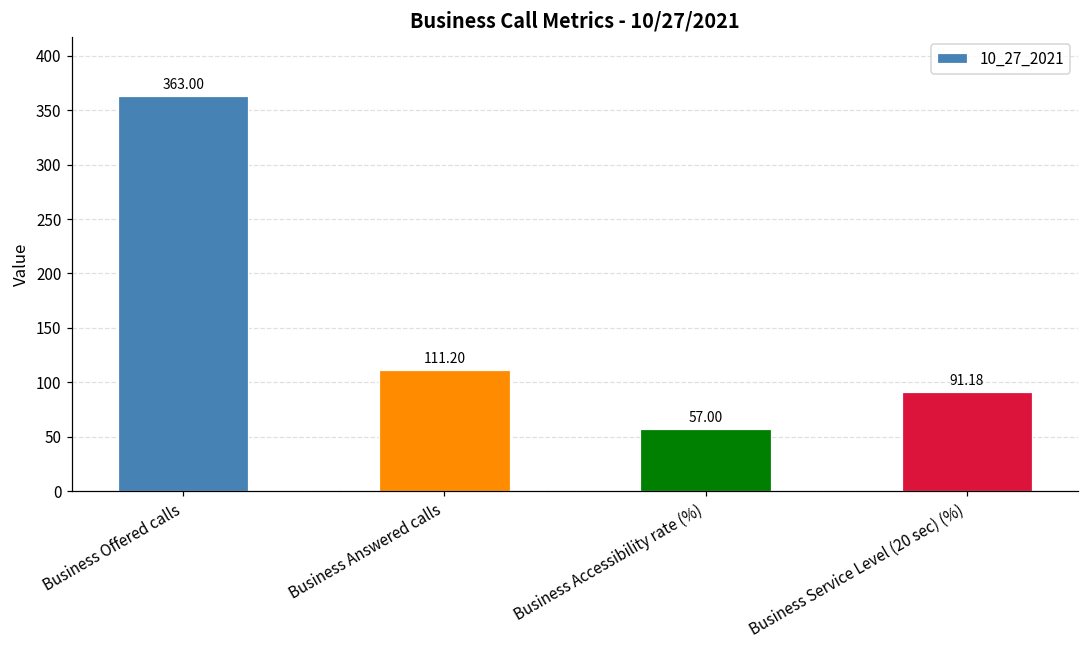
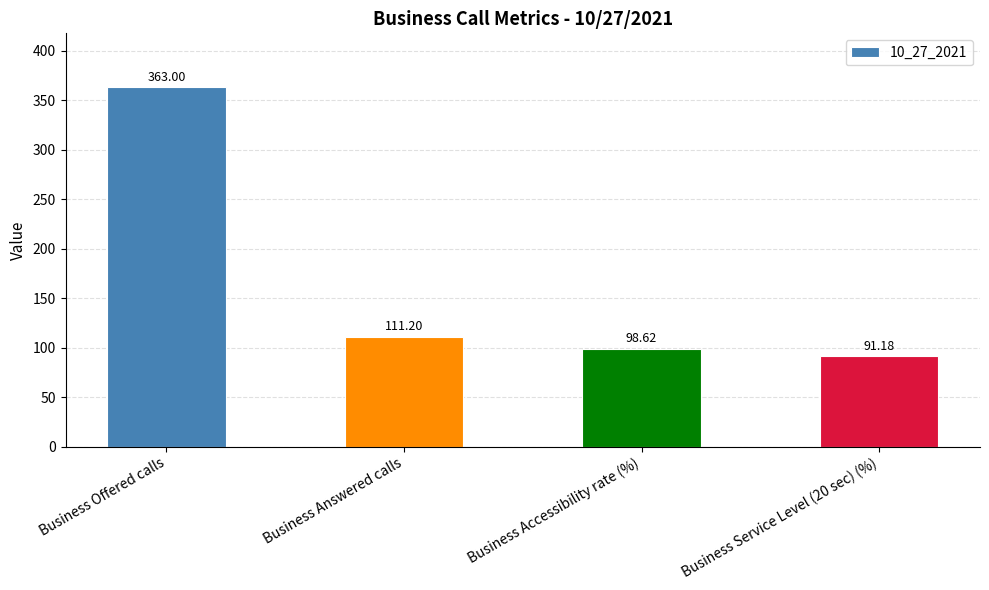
Business Accessibility rate (%): 57.00 -> 98.62
